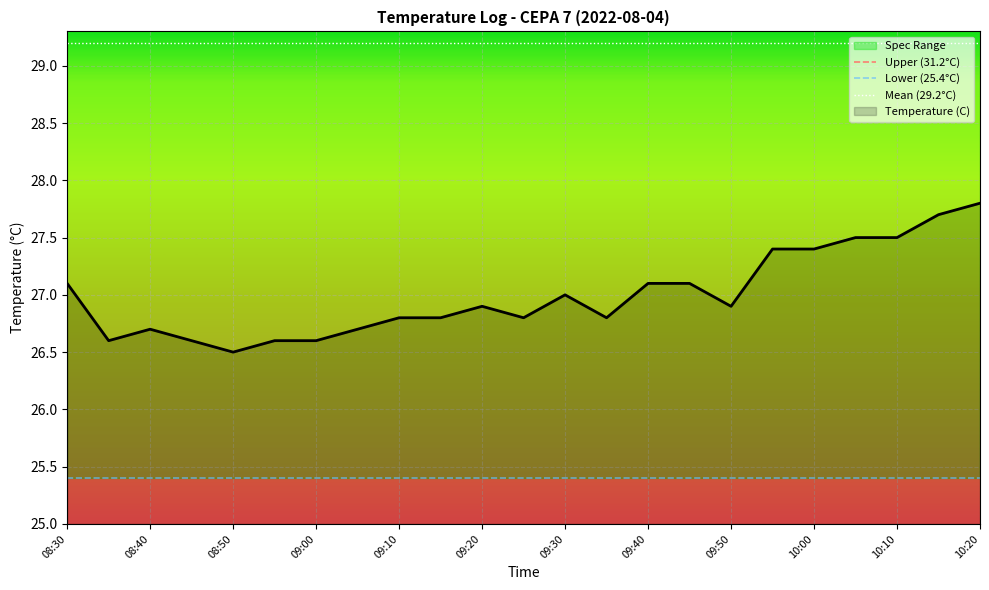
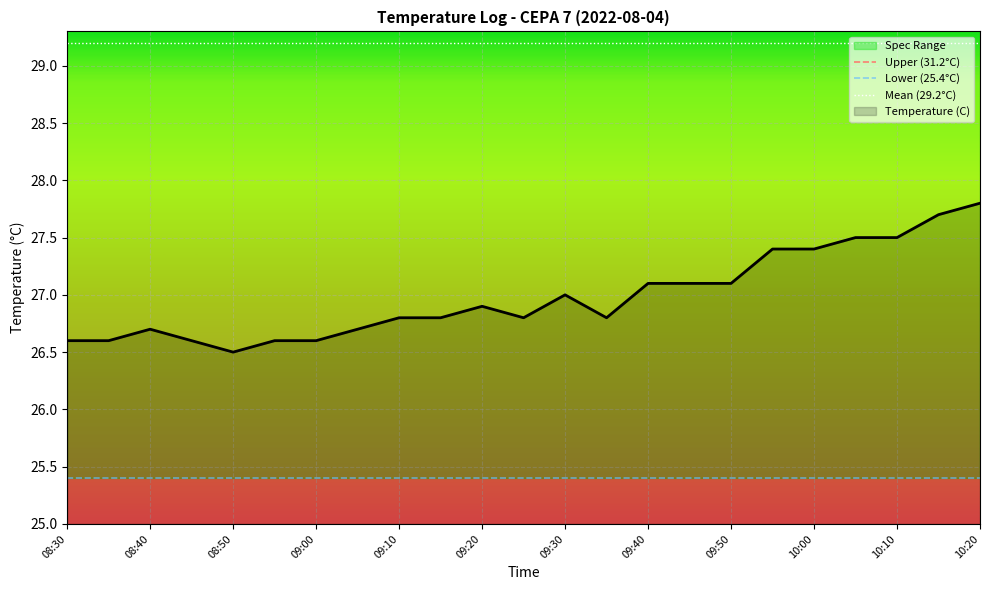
08:30: 27.1 -> 26.6
09:50: 26.9 -> 27.1
